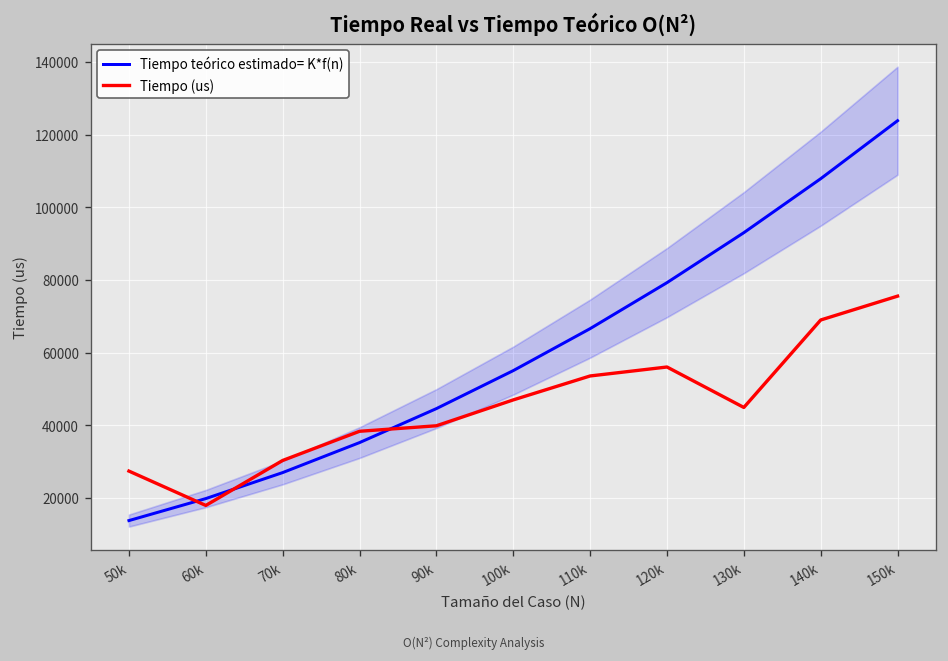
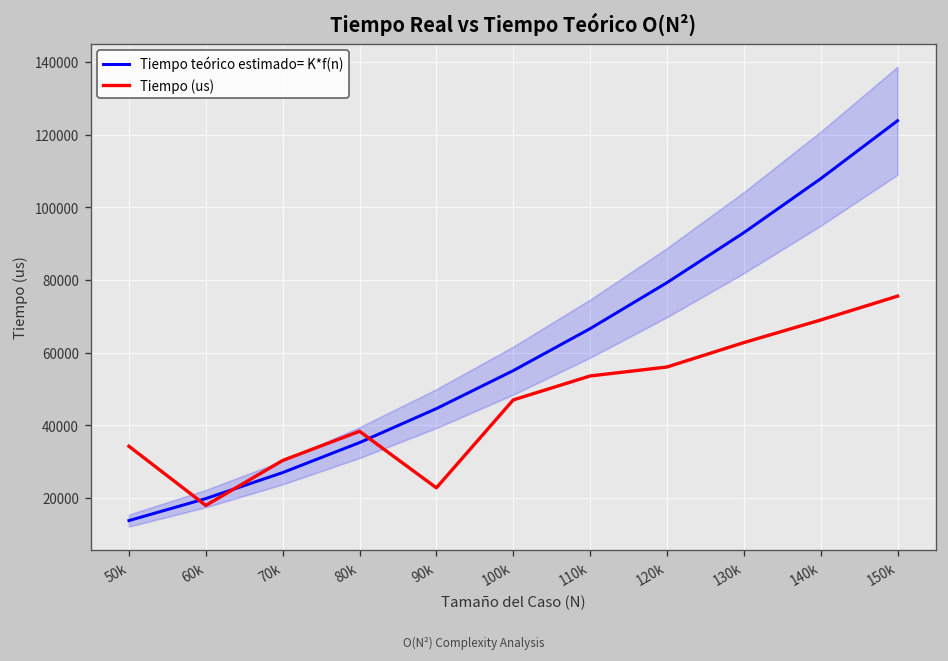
Tiempo (us), 50k: 27000 -> 34000
Tiempo (us), 90k: 40000 -> 23000
Tiempo (us), 130k: 45000 -> 63000
